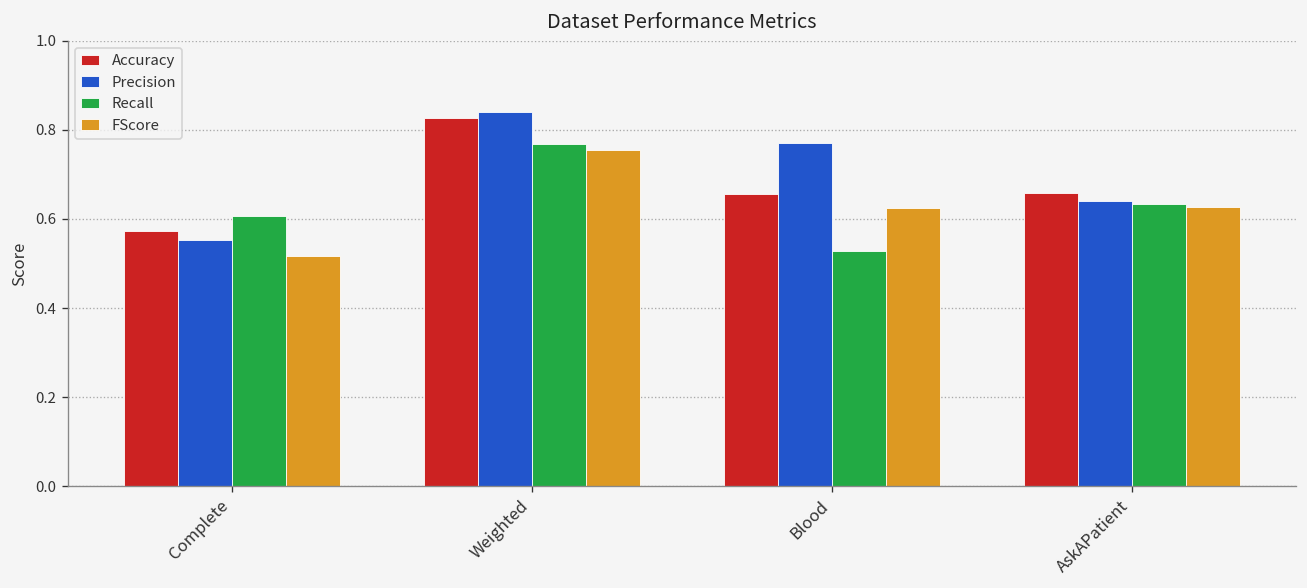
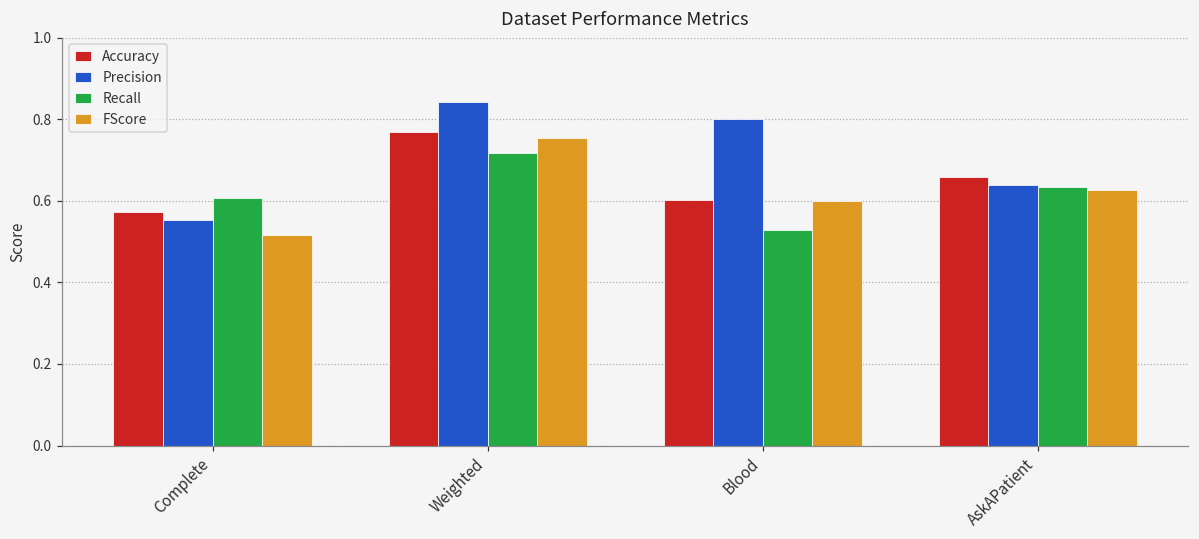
Accuracy, Weighted: 0.83 -> 0.77
Recall, Weighted: 0.77 -> 0.72
Accuracy, Blood: 0.66 -> 0.60
Precision, Blood: 0.77 -> 0.80
FScore, Blood: 0.62 -> 0.60
